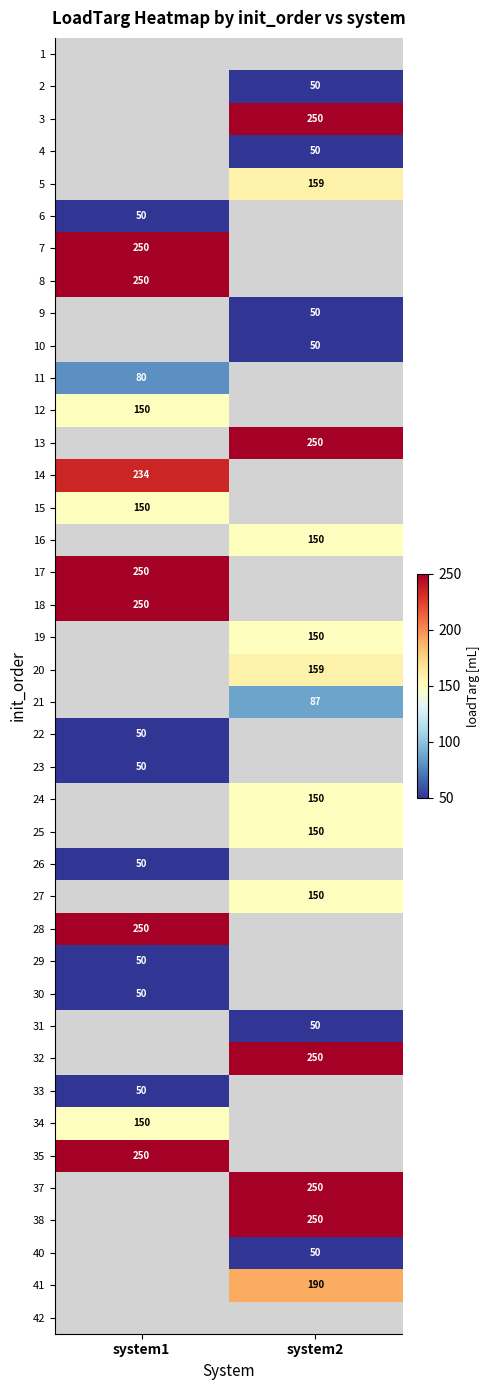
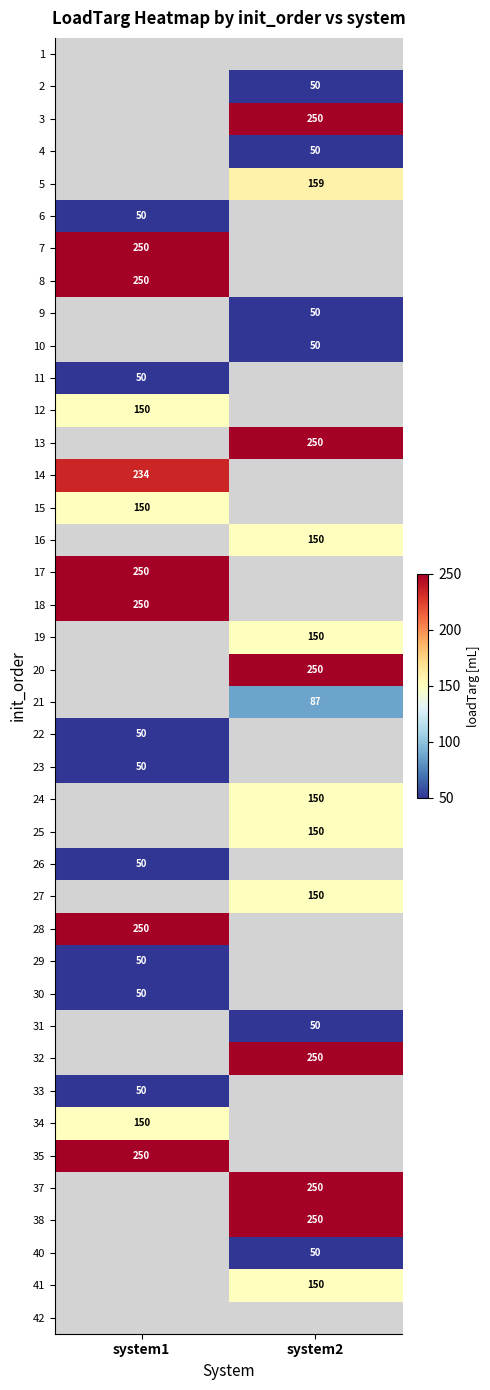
11, system1: 80 -> 50
20, system2: 159 -> 250
41, system2: 190 -> 150
